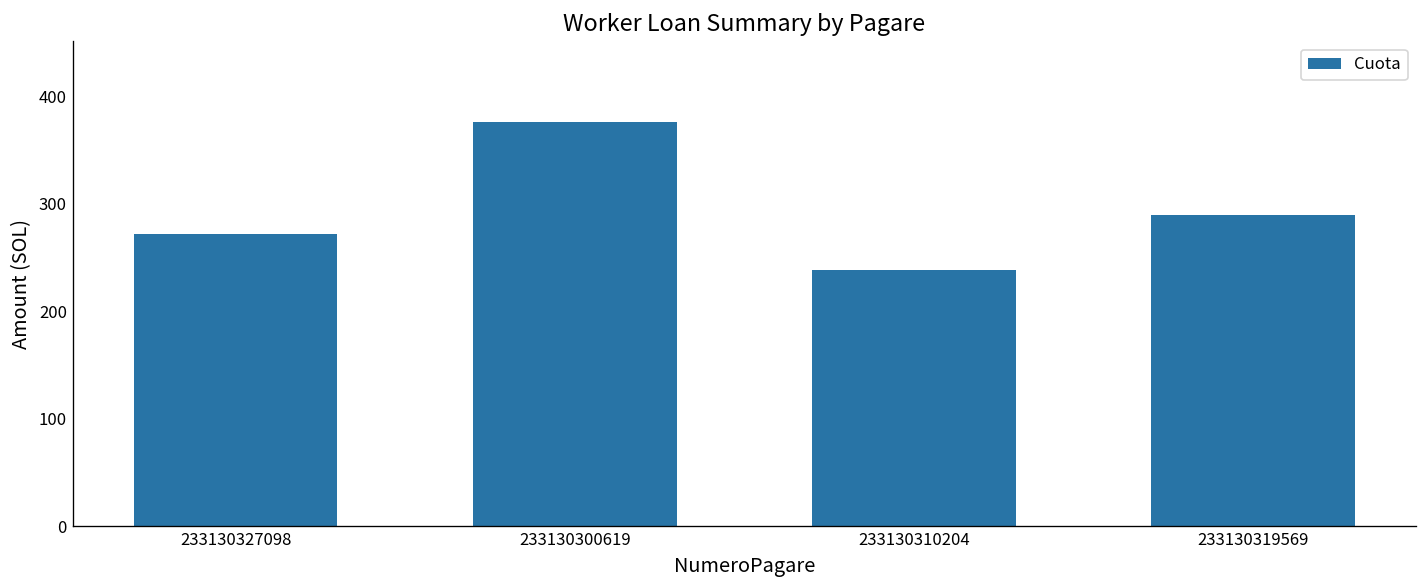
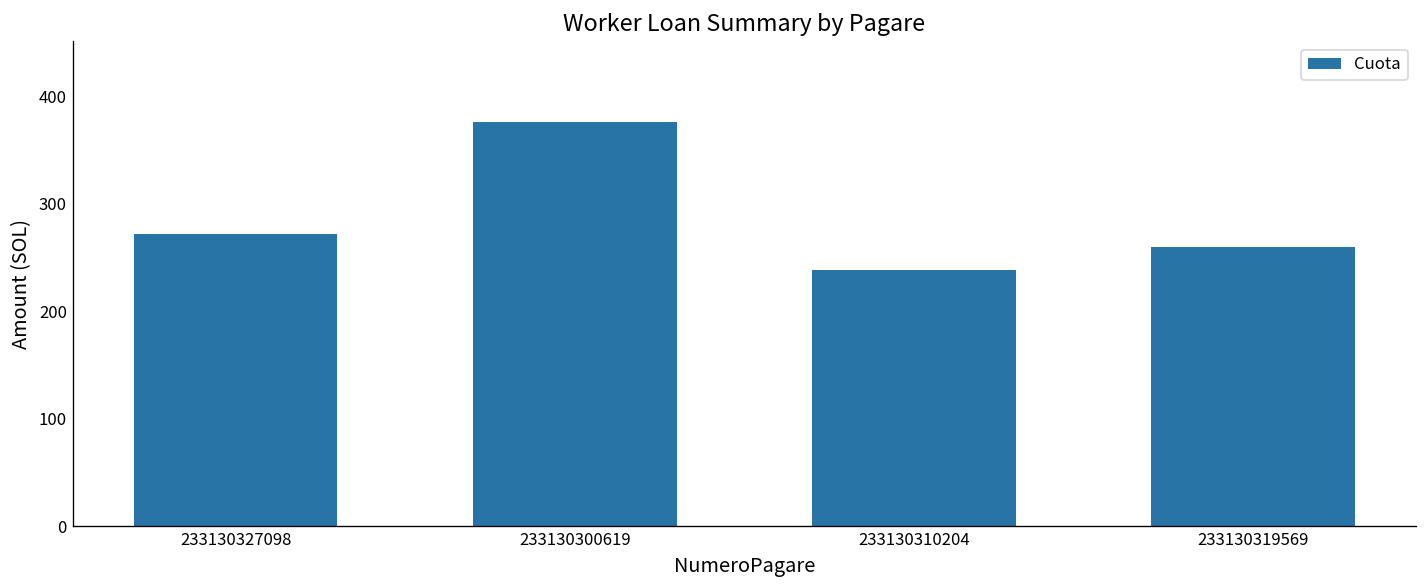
233130319569: 290 -> 260
